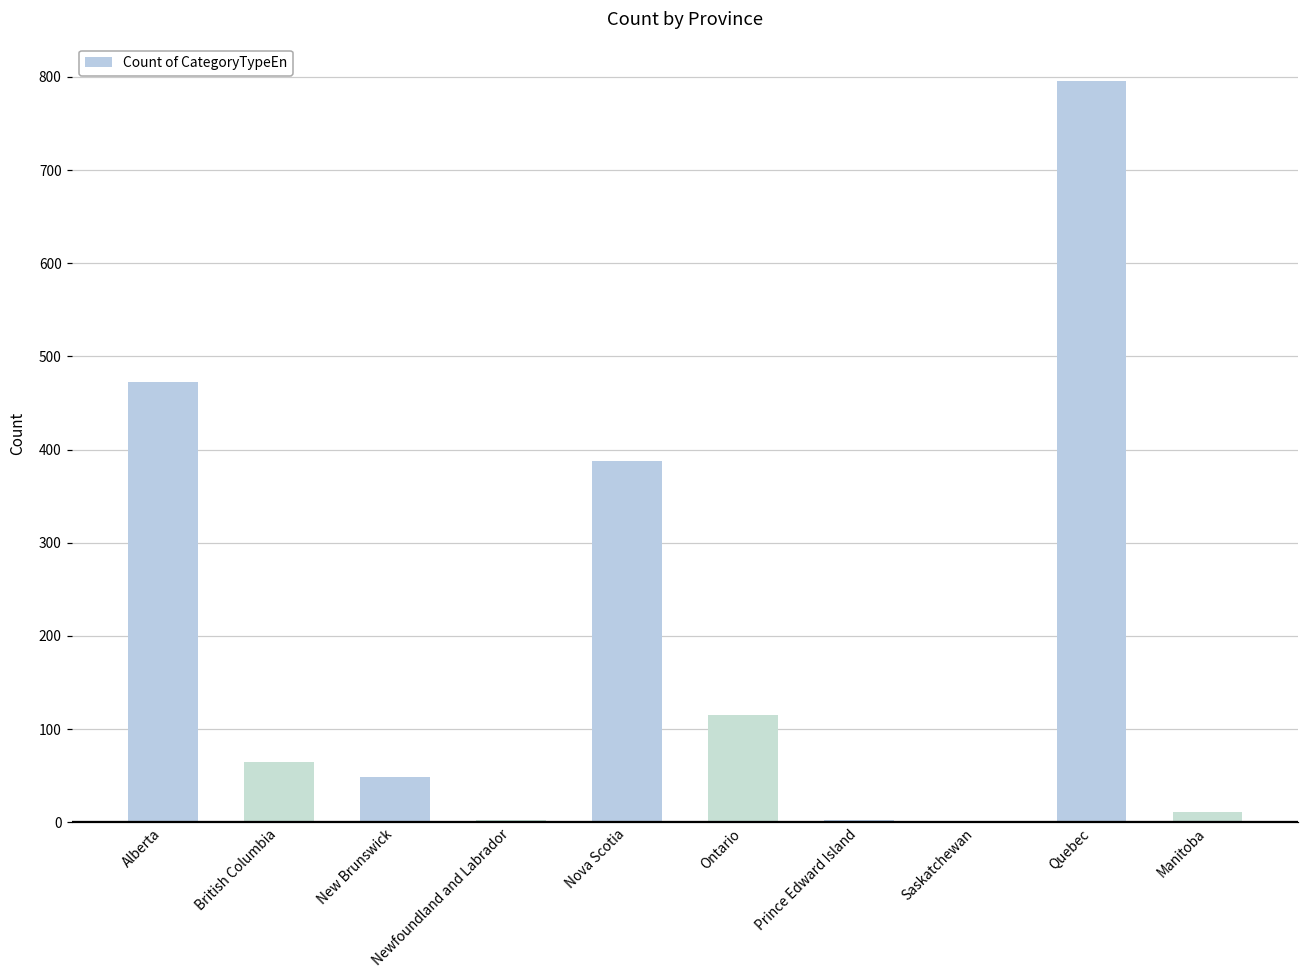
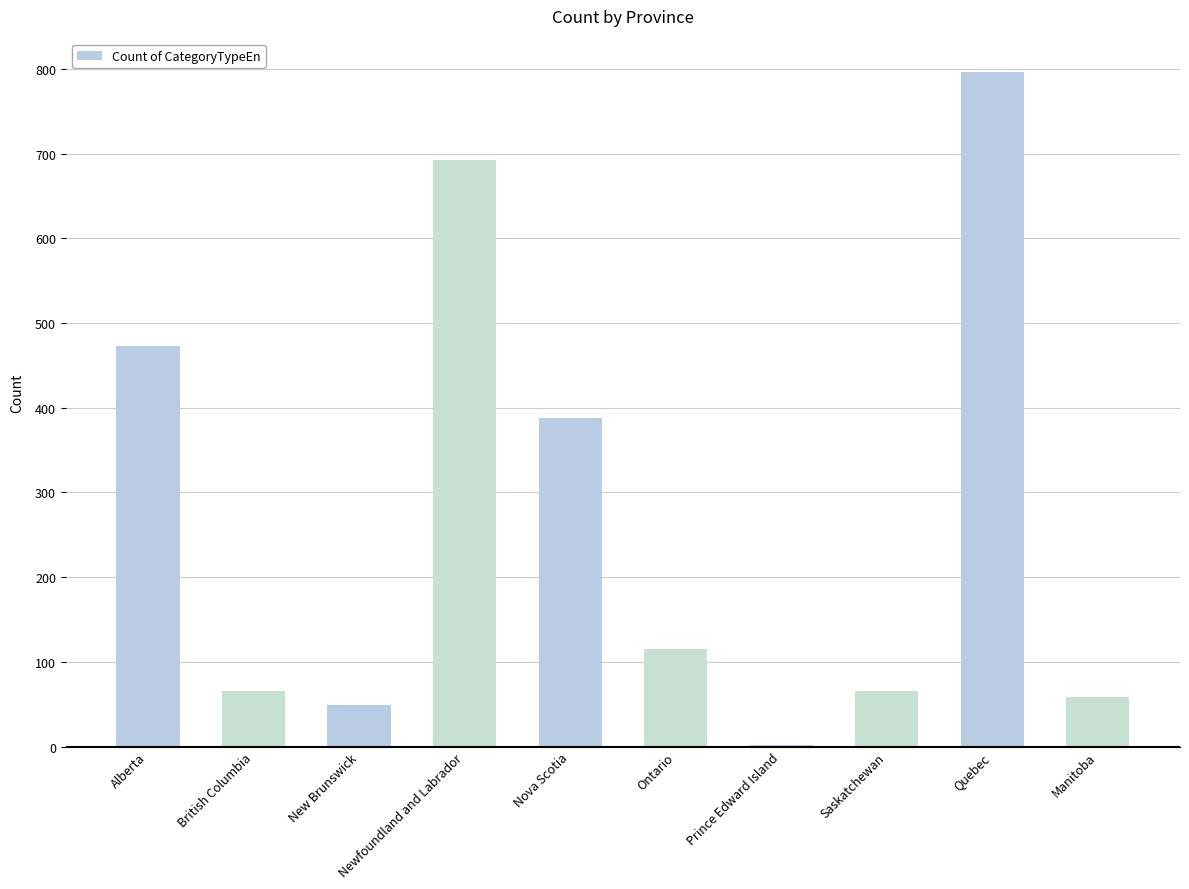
Newfoundland and Labrador: 0 -> 690
Saskatchewan: 0 -> 70
Manitoba: 10 -> 60
